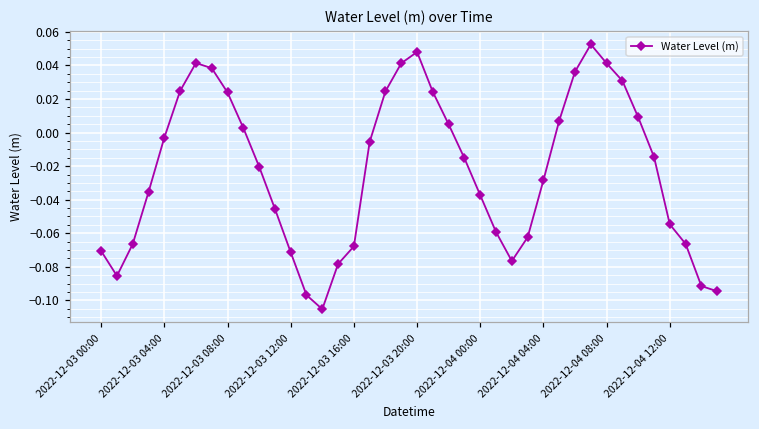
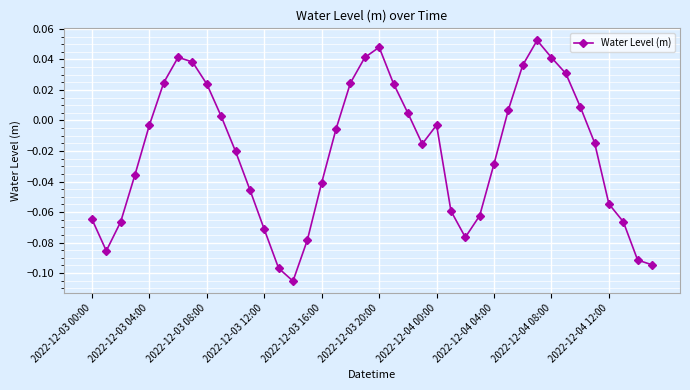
2022-12-03 00:00: -0.071 -> -0.065
2022-12-03 16:00: -0.068 -> -0.041
2022-12-04 00:00: -0.037 -> -0.003
